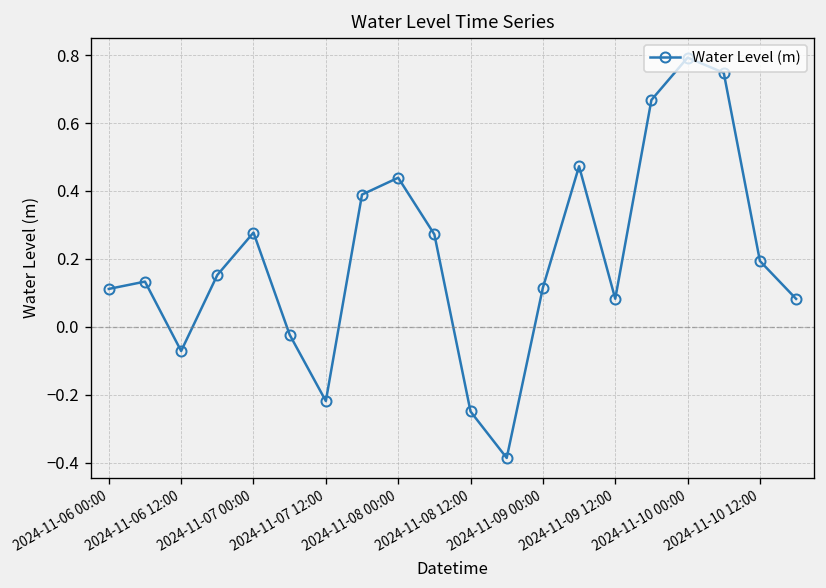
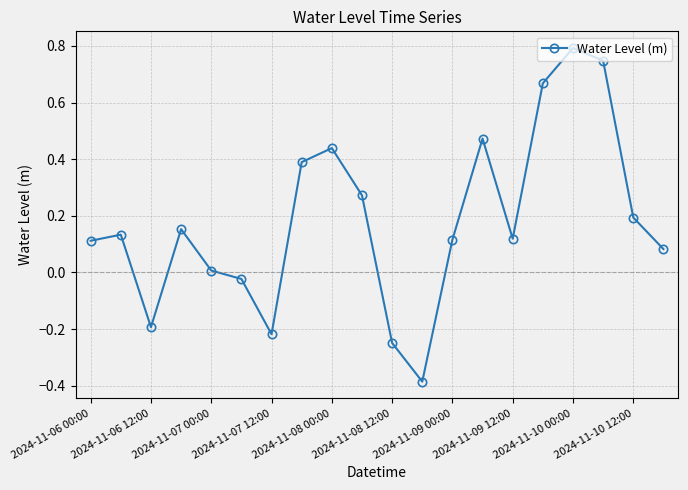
2024-11-06 12:00: -0.07 -> -0.19
2024-11-07 00:00: 0.28 -> 0.01
2024-11-09 12:00: 0.08 -> 0.12
